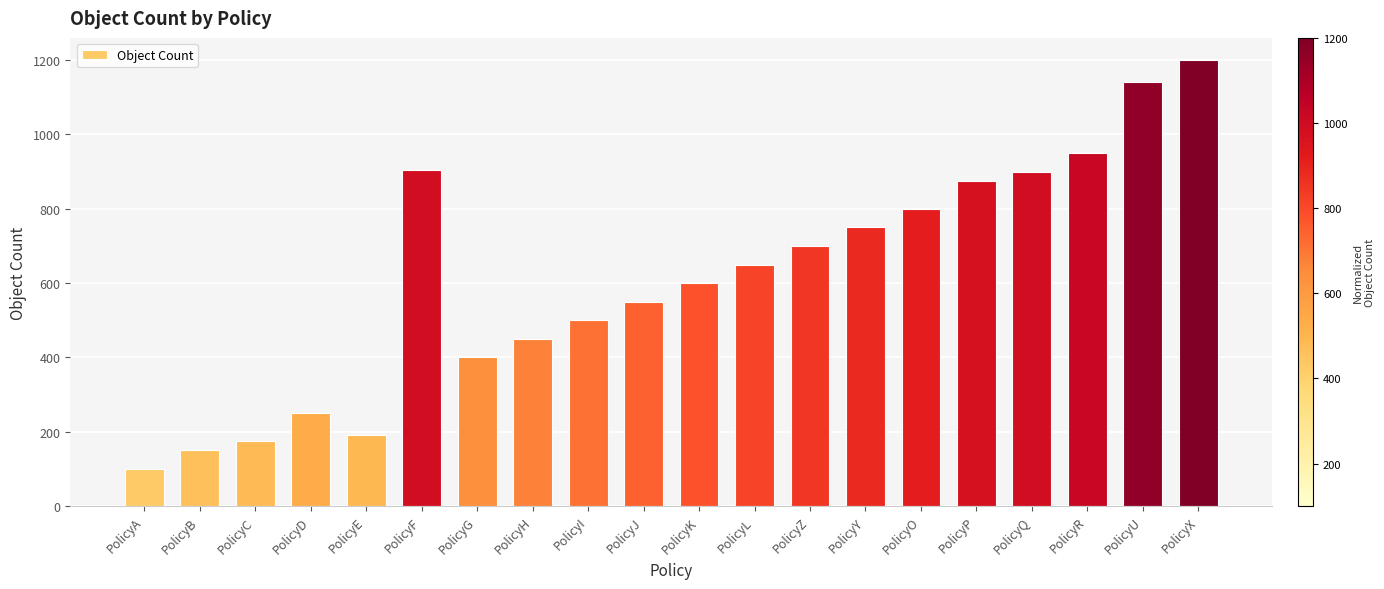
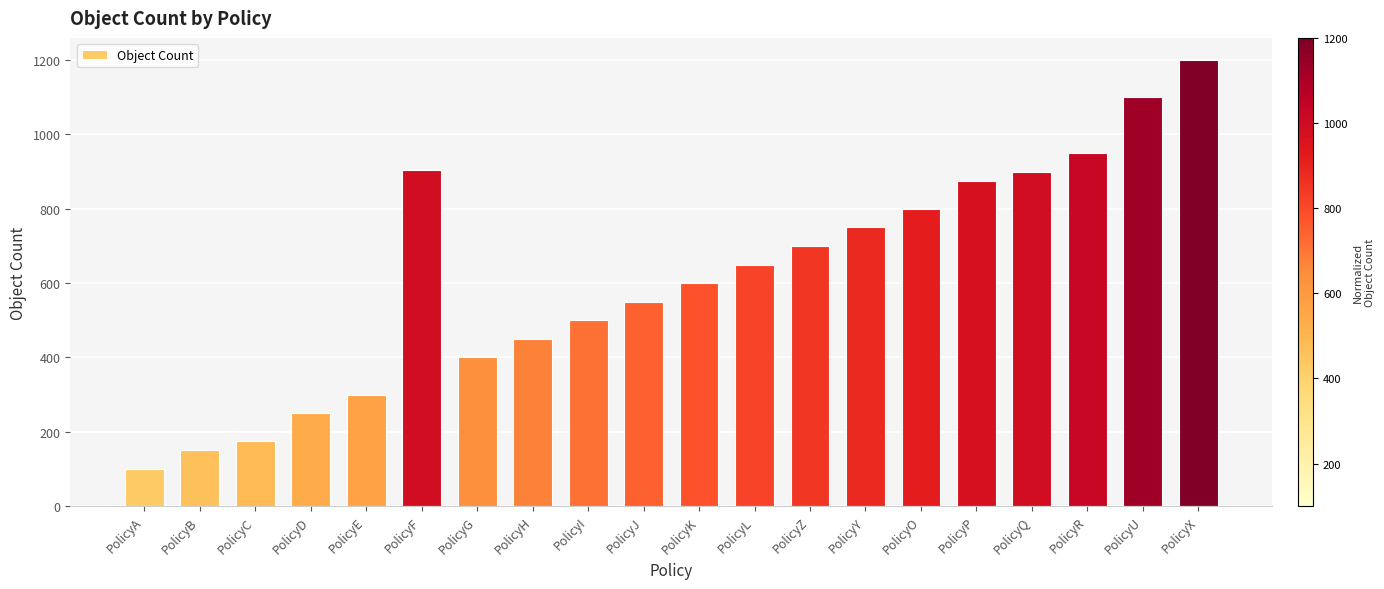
PolicyE: 190 -> 300
PolicyU: 1140 -> 1100
